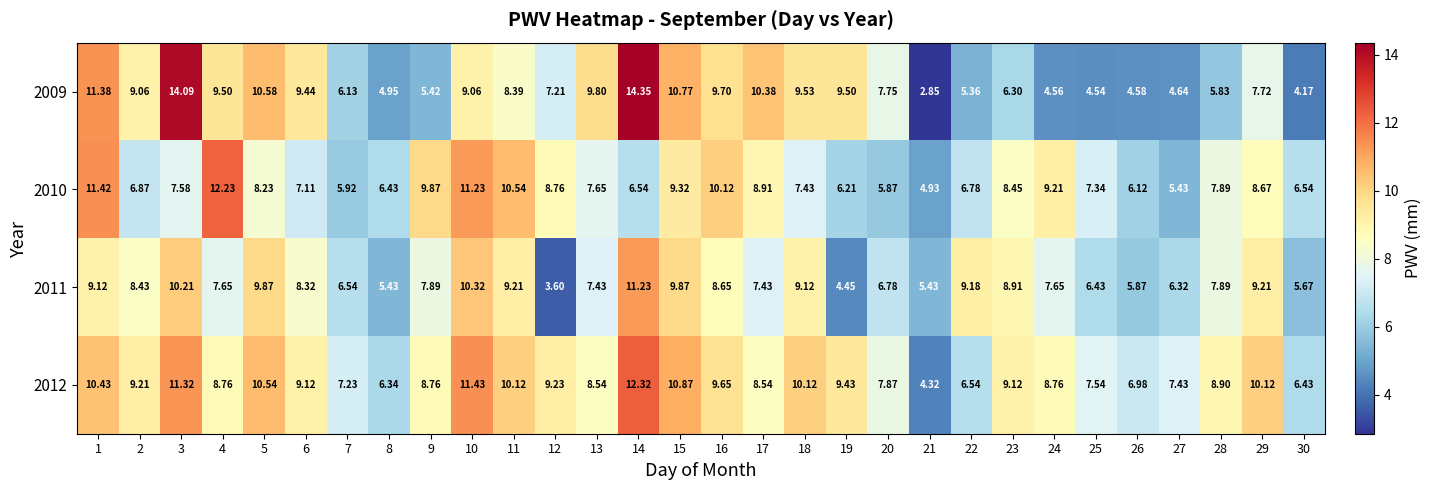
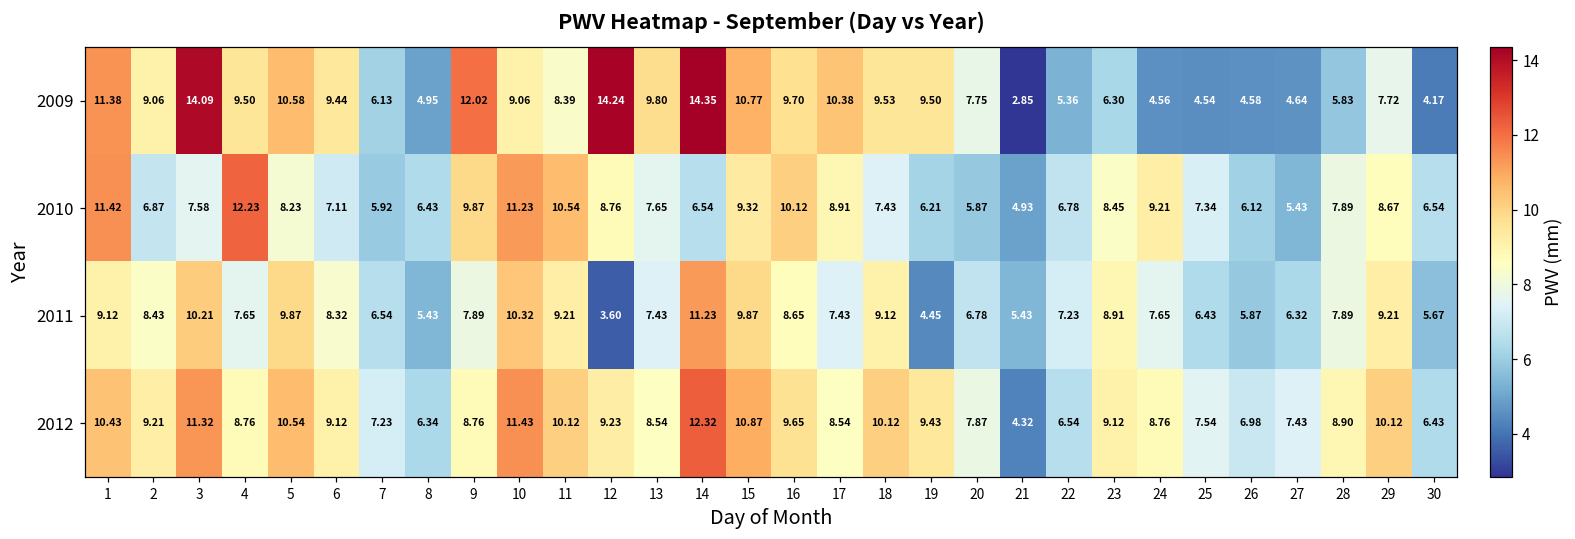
2009, 9: 5.42 -> 12.02
2009, 12: 7.21 -> 14.24
2011, 22: 9.18 -> 7.23
